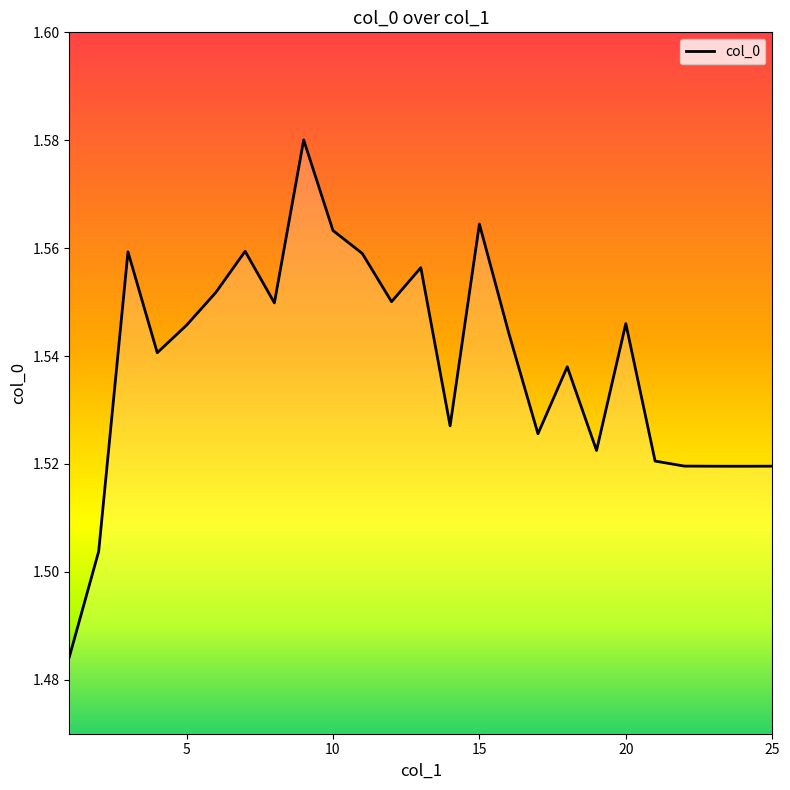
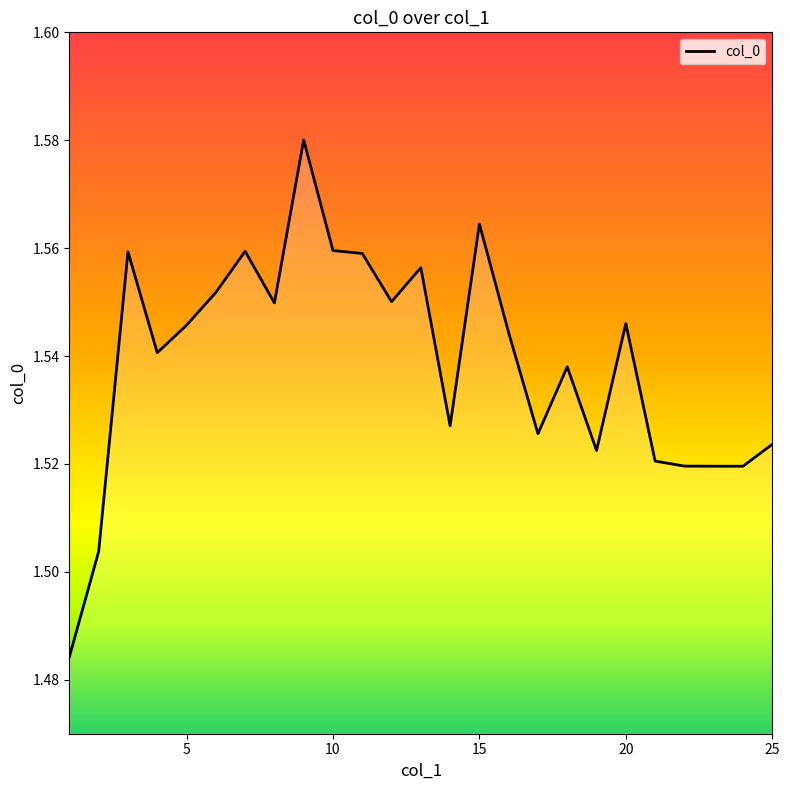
10: 1.563 -> 1.560
25: 1.520 -> 1.524
